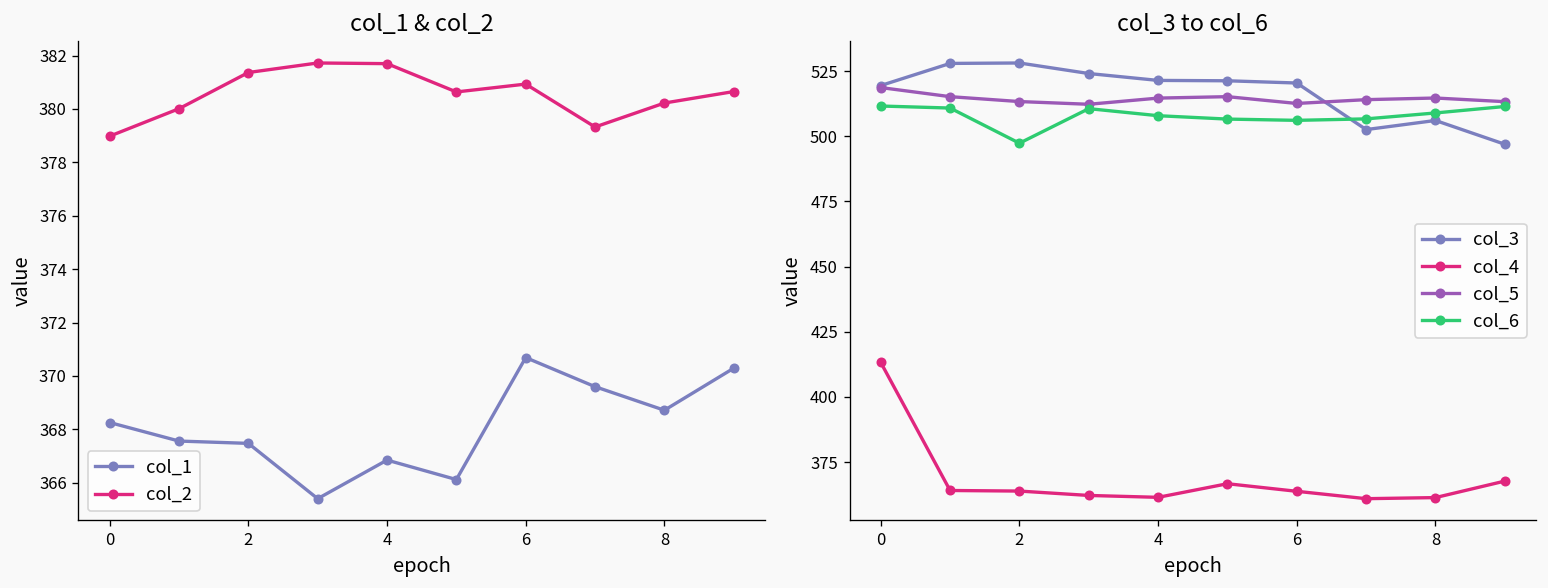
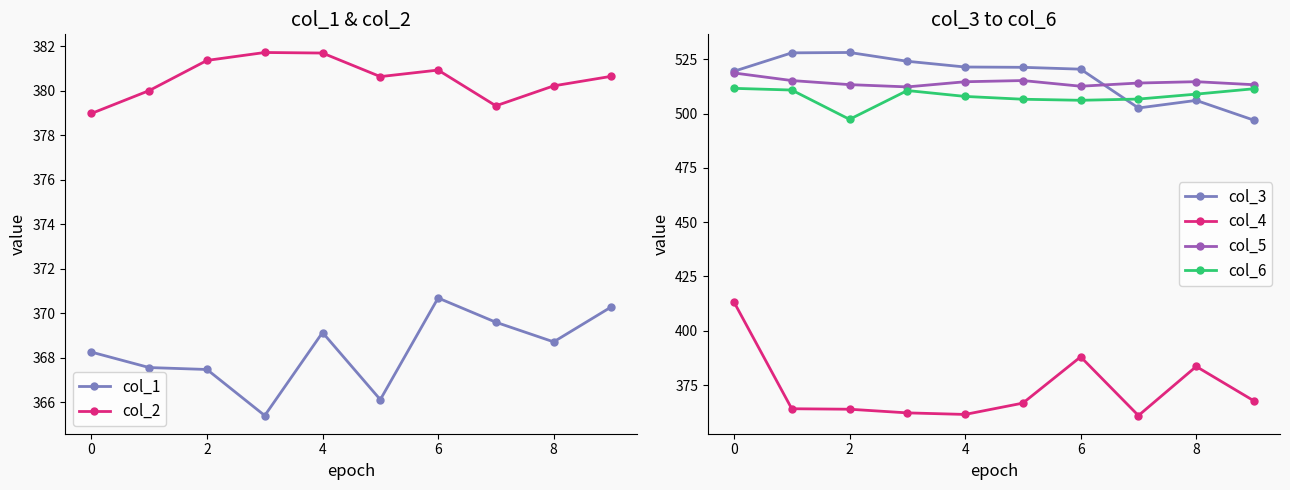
col_1 & col_2, col_1, 4: 366.8 -> 369.1
col_3 to col_6, col_4, 6: 364 -> 388
col_3 to col_6, col_4, 8: 361 -> 384
